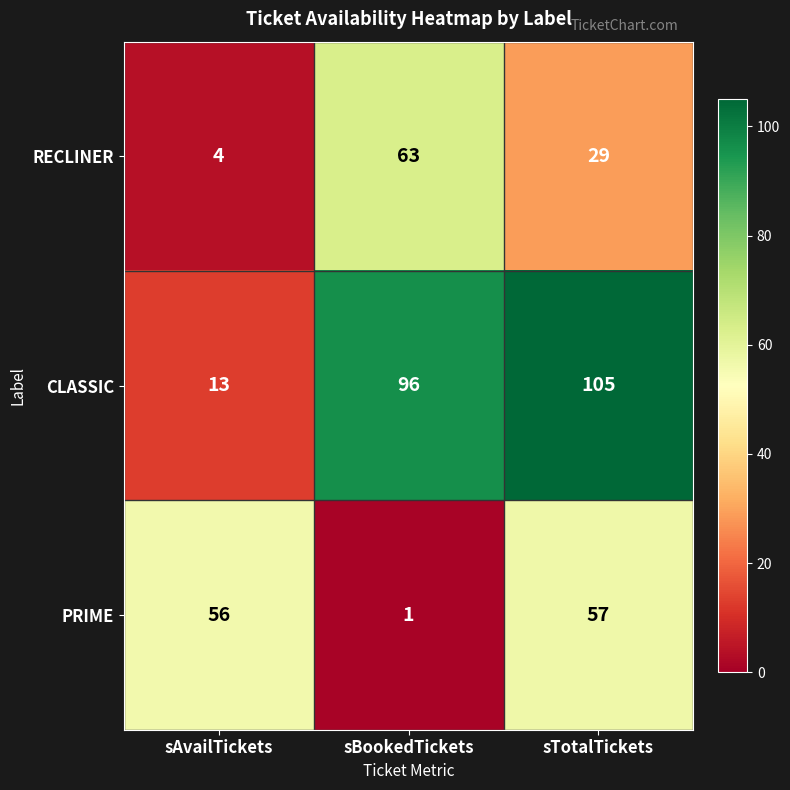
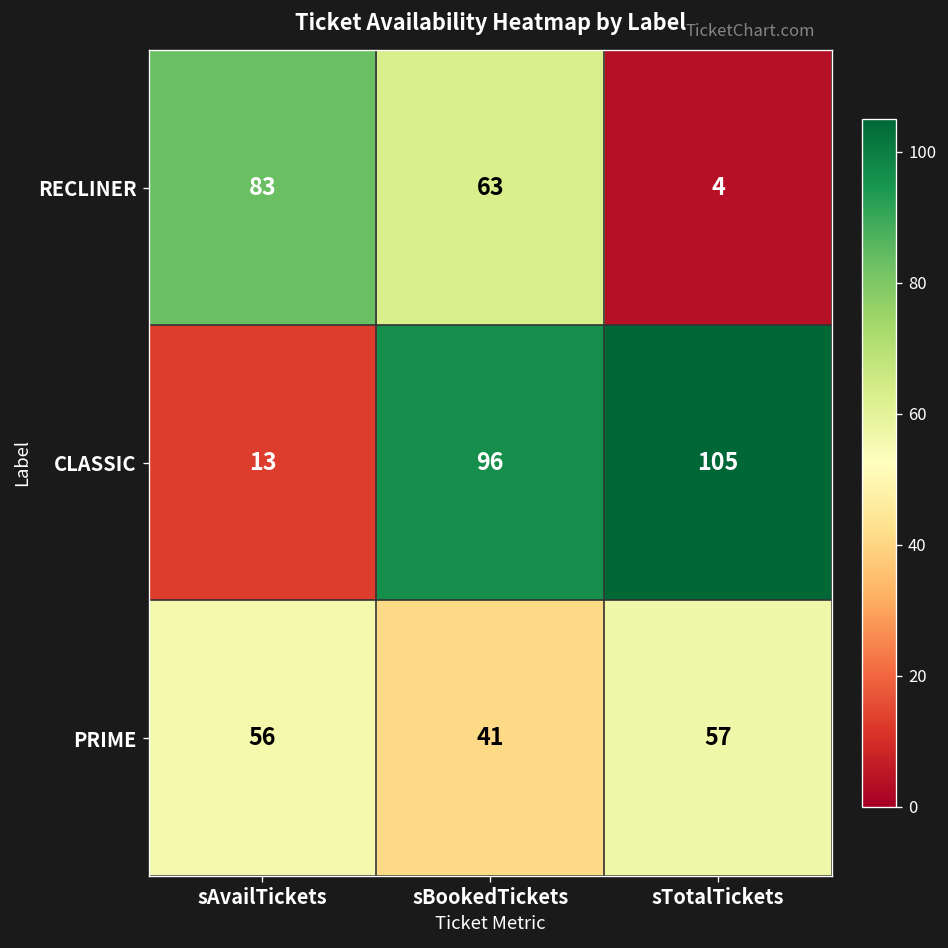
RECLINER, sAvailTickets: 4 -> 83
RECLINER, sTotalTickets: 29 -> 4
PRIME, sBookedTickets: 1 -> 41
